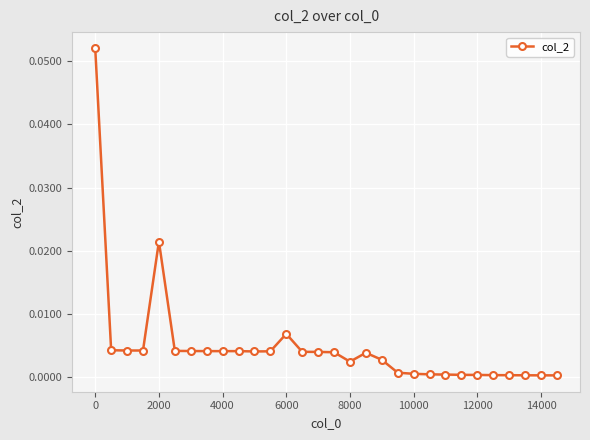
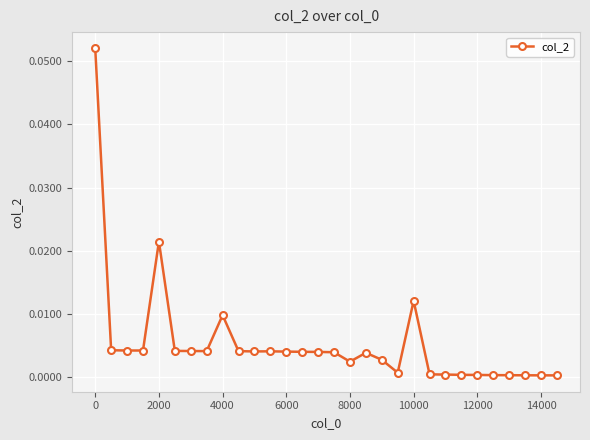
4000: 0.004 -> 0.010
6000: 0.007 -> 0.004
10000: 0.001 -> 0.012
